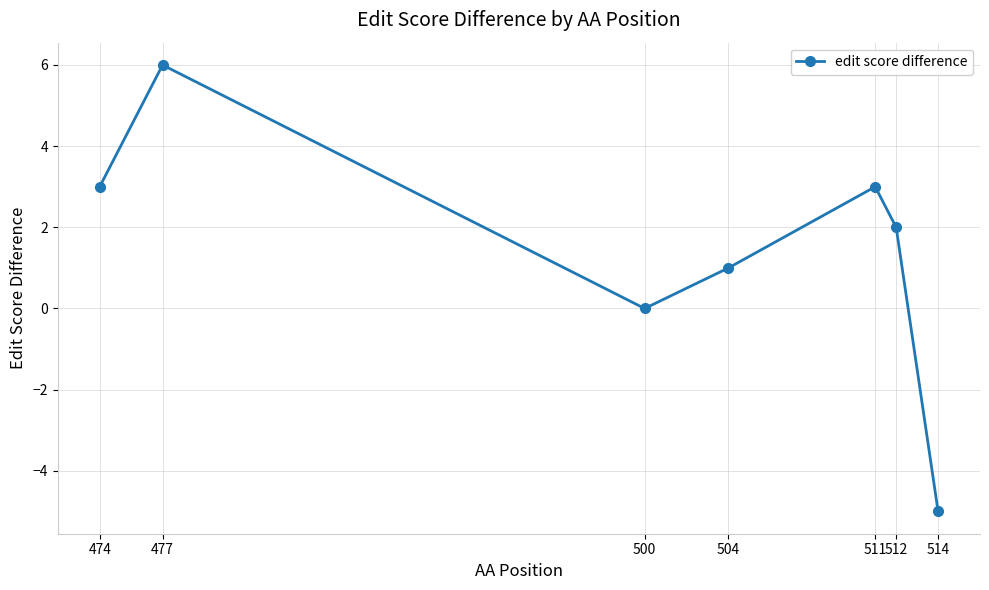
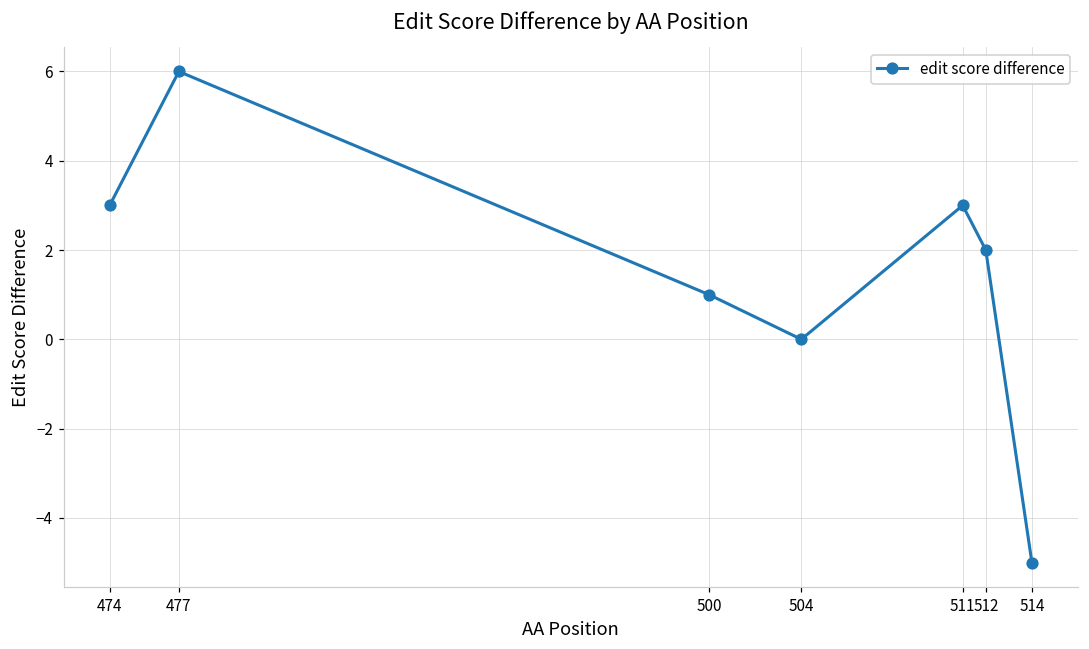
500: 0 -> 1
504: 1 -> 0
